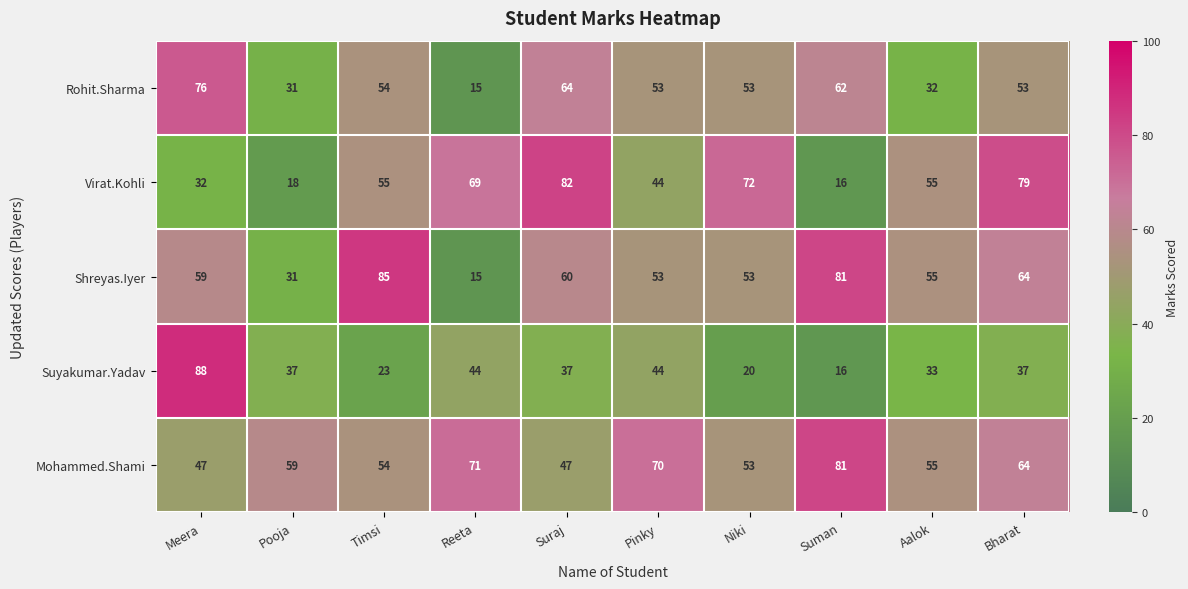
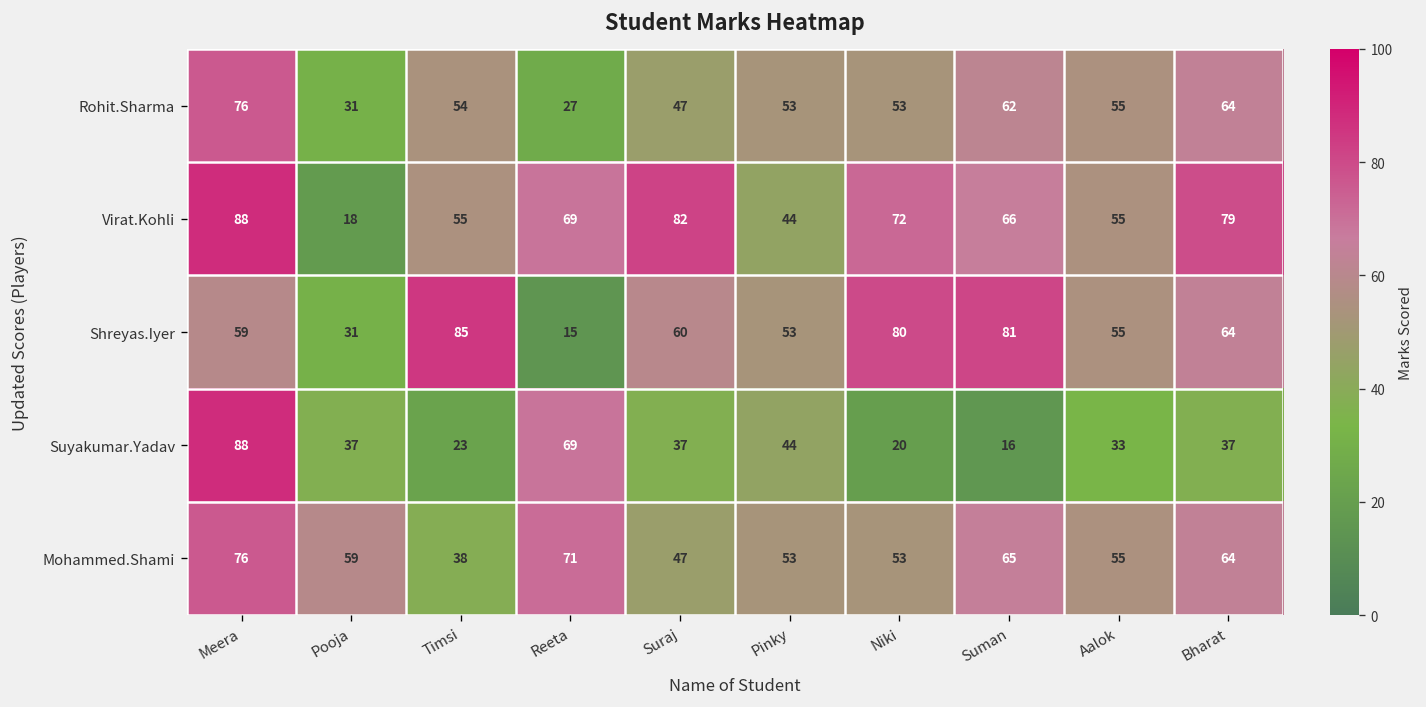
Rohit.Sharma, Reeta: 15 -> 27
Rohit.Sharma, Suraj: 64 -> 47
Rohit.Sharma, Aalok: 32 -> 55
Rohit.Sharma, Bharat: 53 -> 64
Virat.Kohli, Meera: 32 -> 88
Virat.Kohli, Suman: 16 -> 66
Shreyas.Iyer, Niki: 53 -> 80
Suyakumar.Yadav, Reeta: 44 -> 69
Mohammed.Shami, Meera: 47 -> 76
Mohammed.Shami, Timsi: 54 -> 38
Mohammed.Shami, Pinky: 70 -> 53
Mohammed.Shami, Suman: 81 -> 65
